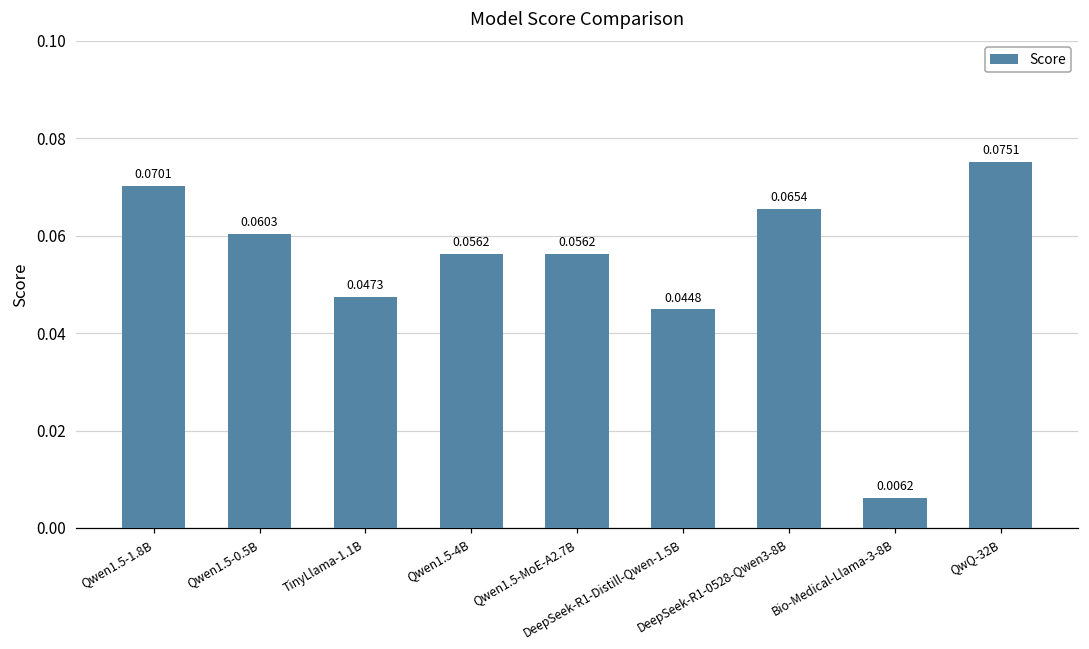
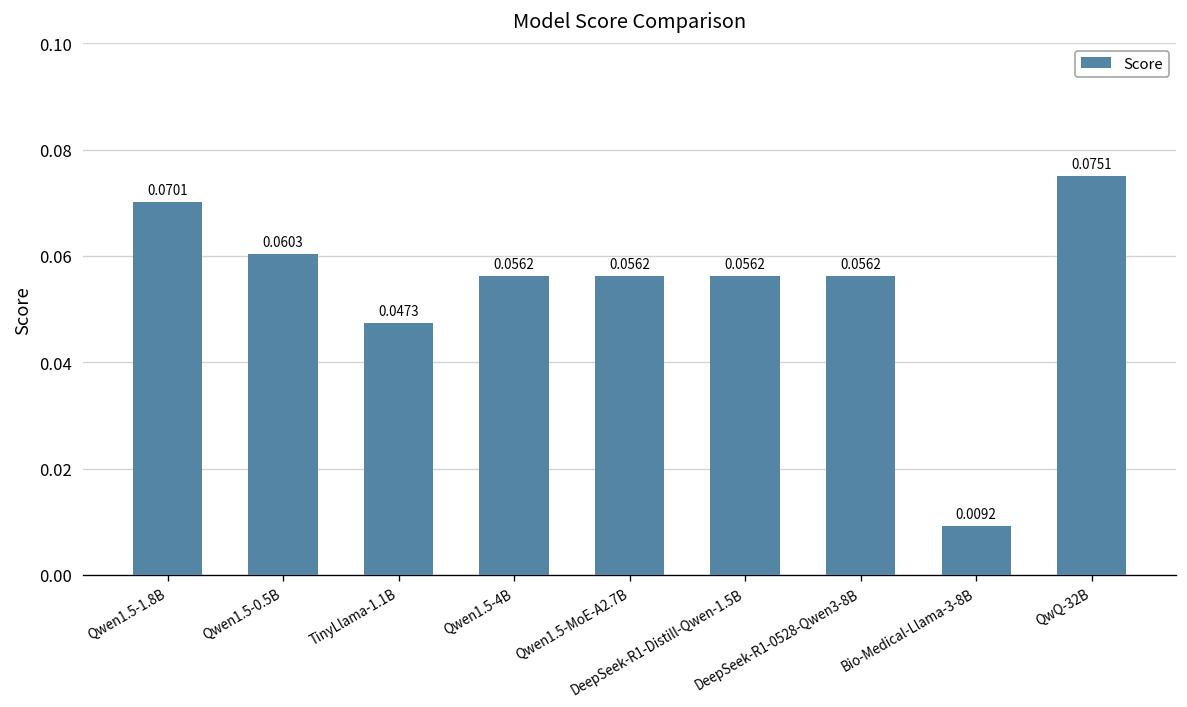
DeepSeek-R1-Distill-Qwen-1.5B: 0.0448 -> 0.0562
DeepSeek-R1-0528-Qwen3-8B: 0.0654 -> 0.0562
Bio-Medical-Llama-3-8B: 0.0062 -> 0.0092
